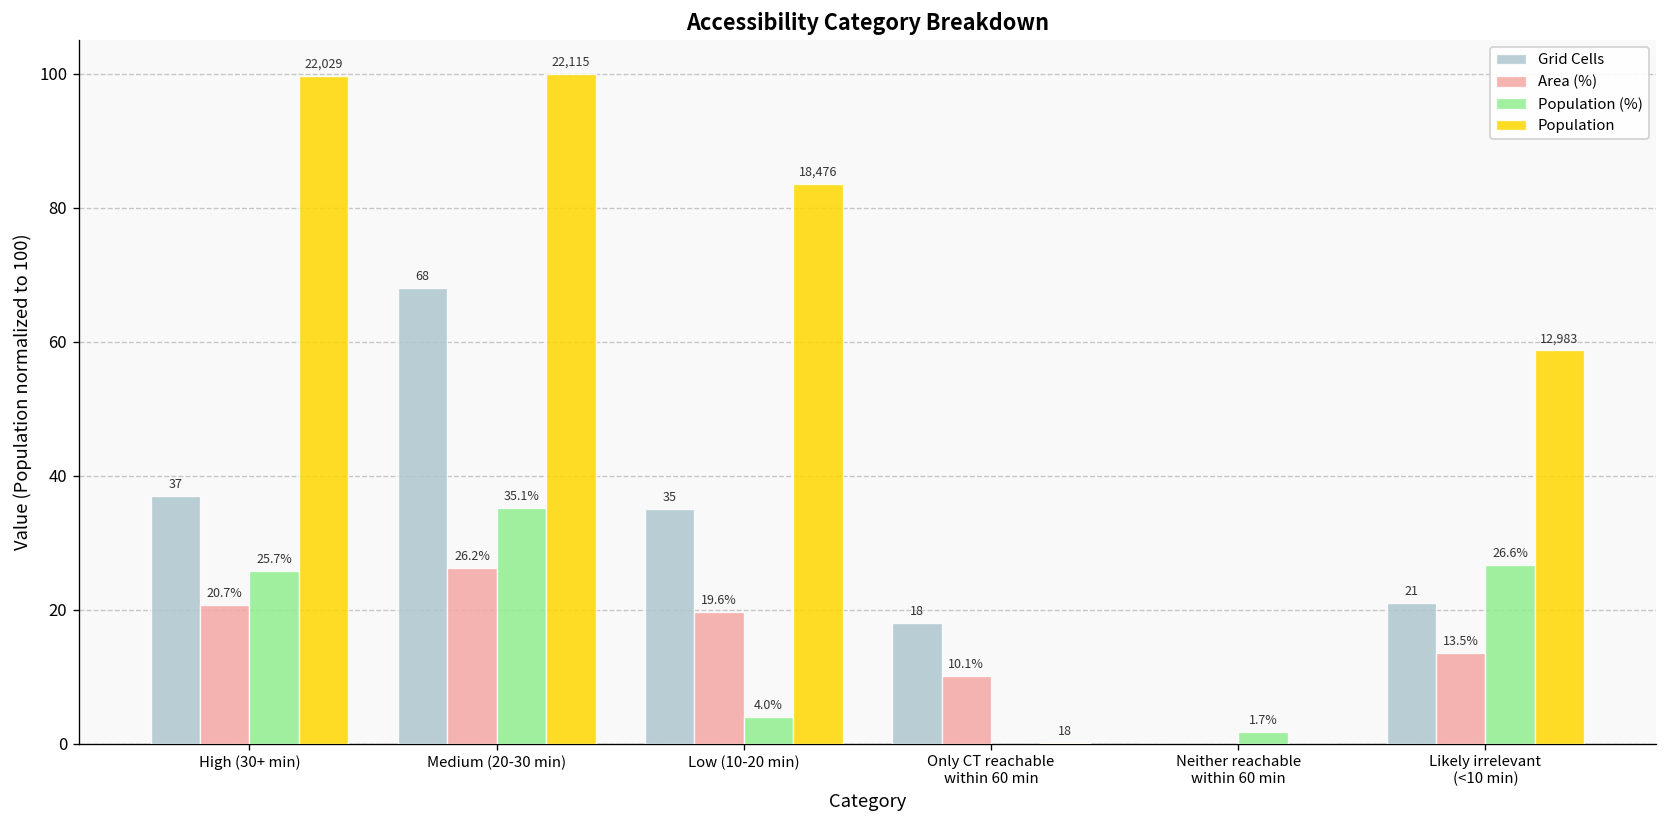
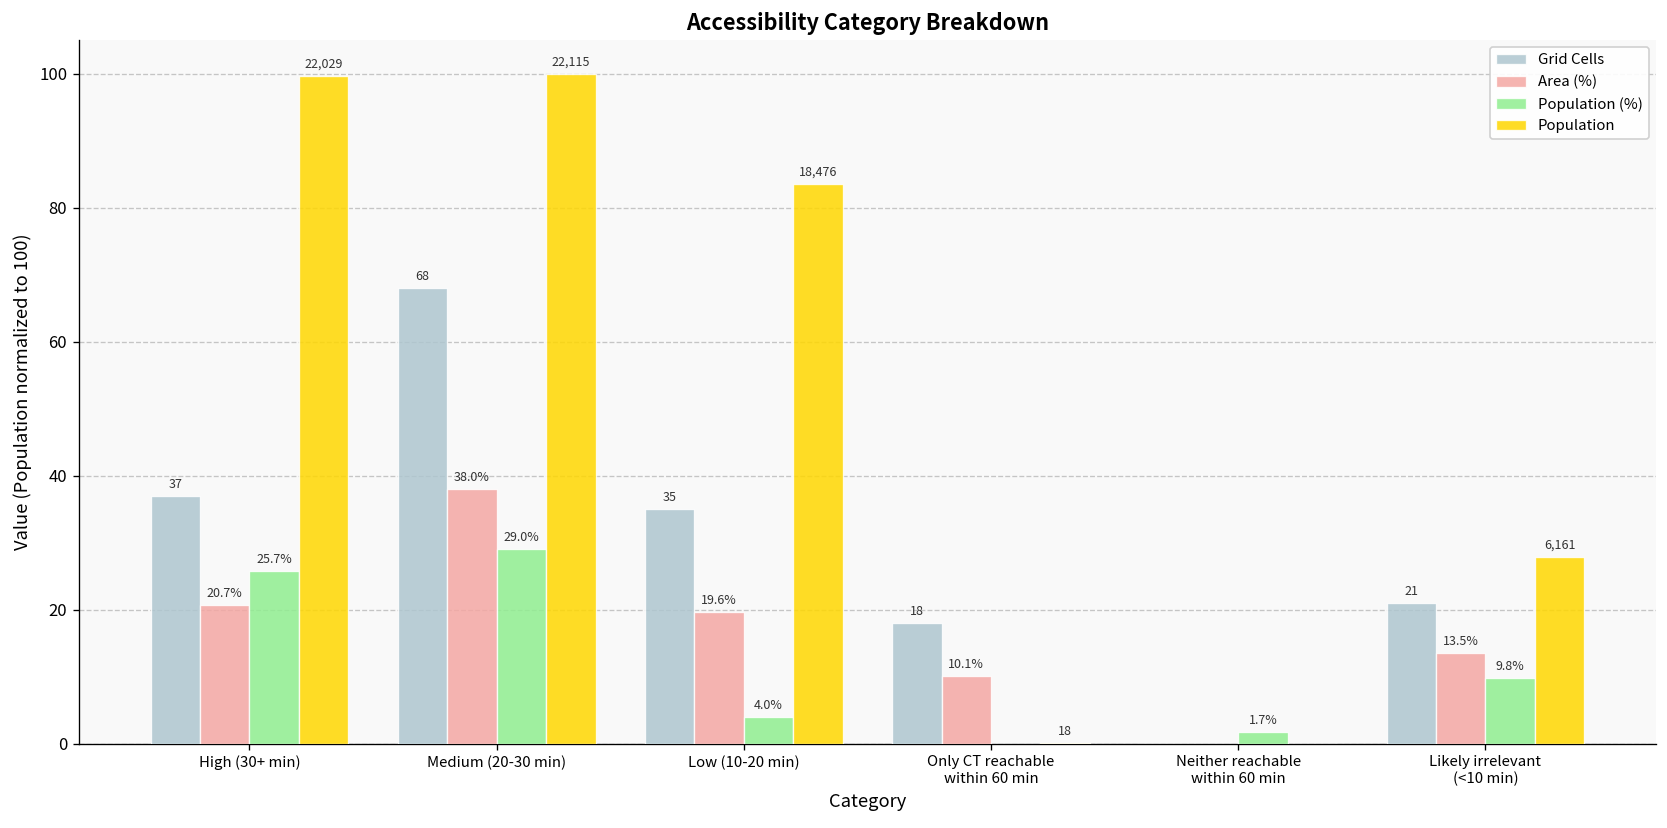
Area (%), Medium (20-30 min): 26.2% -> 38.0%
Population (%), Medium (20-30 min): 35.1% -> 29.0%
Population (%), Likely irrelevant (<10 min): 26.6% -> 9.8%
Population, Likely irrelevant (<10 min): 12,983 -> 6,161
